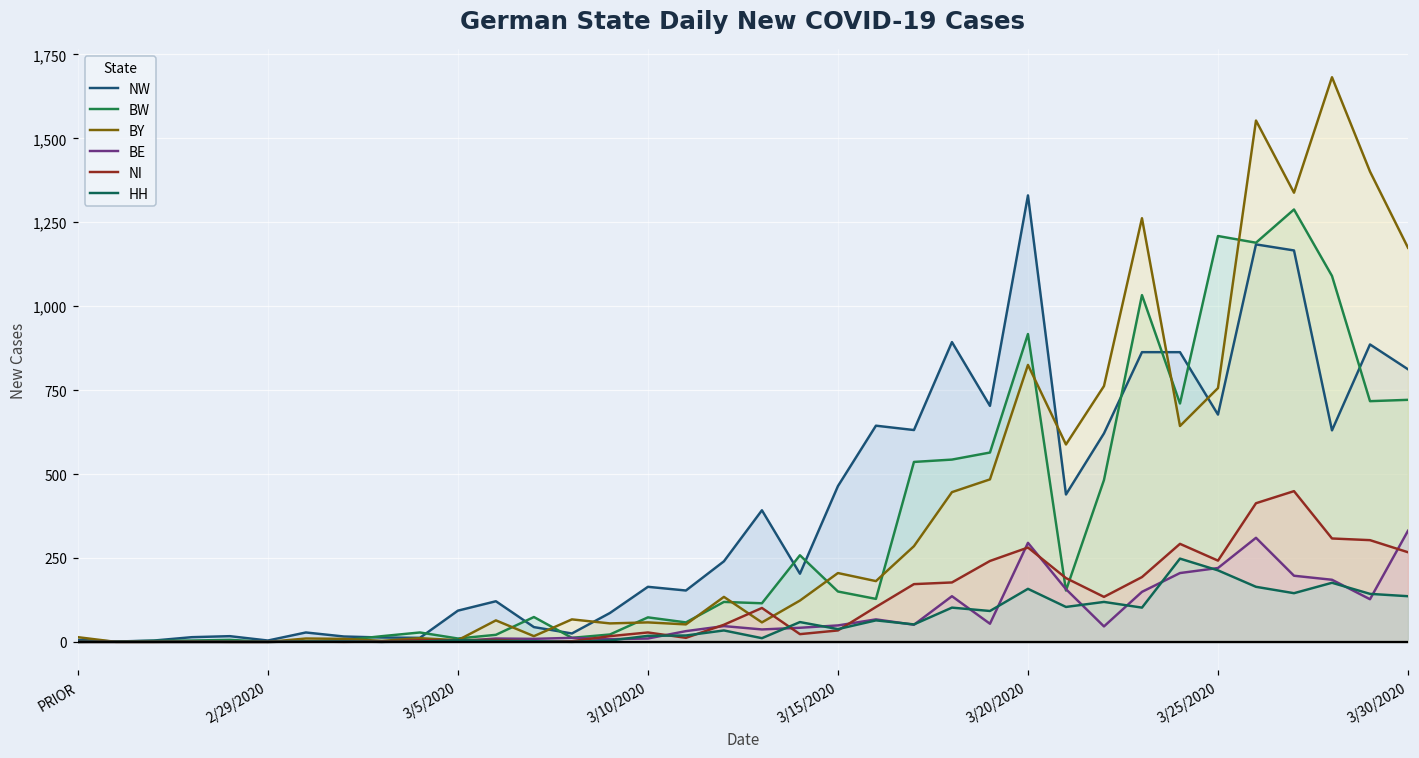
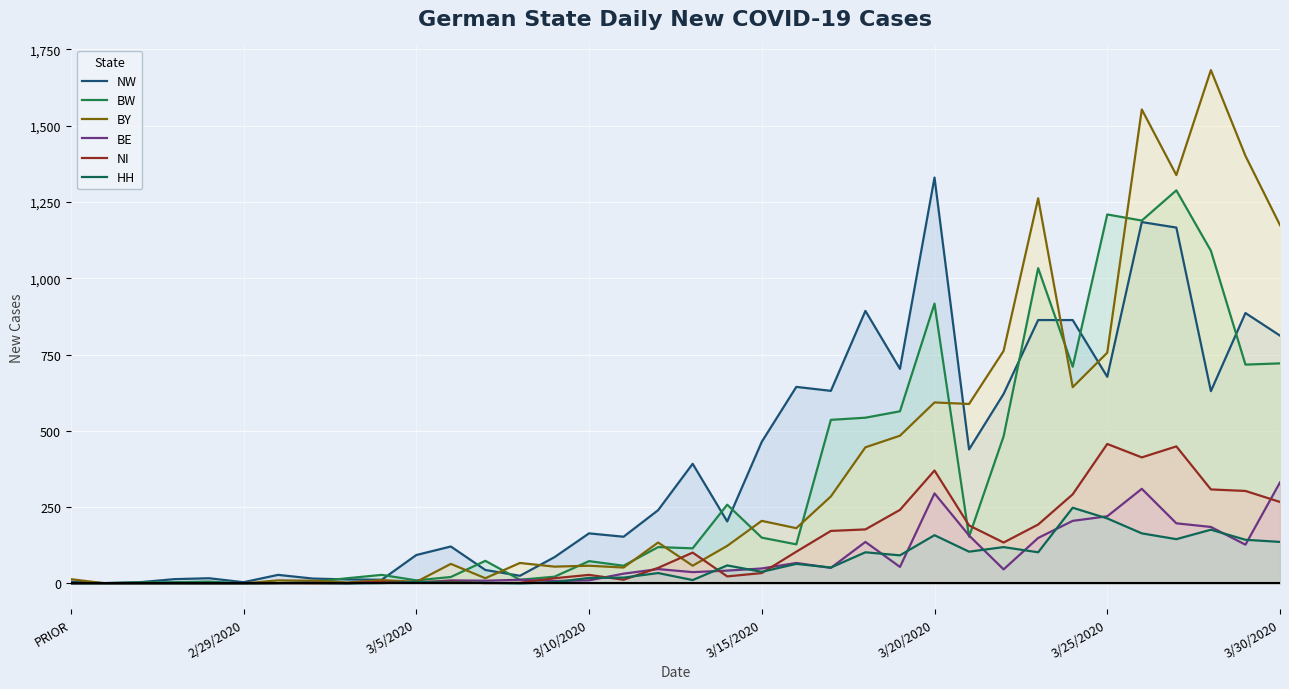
BY, 3/20/2020: 830 -> 590
NI, 3/20/2020: 280 -> 370
NI, 3/25/2020: 240 -> 460
